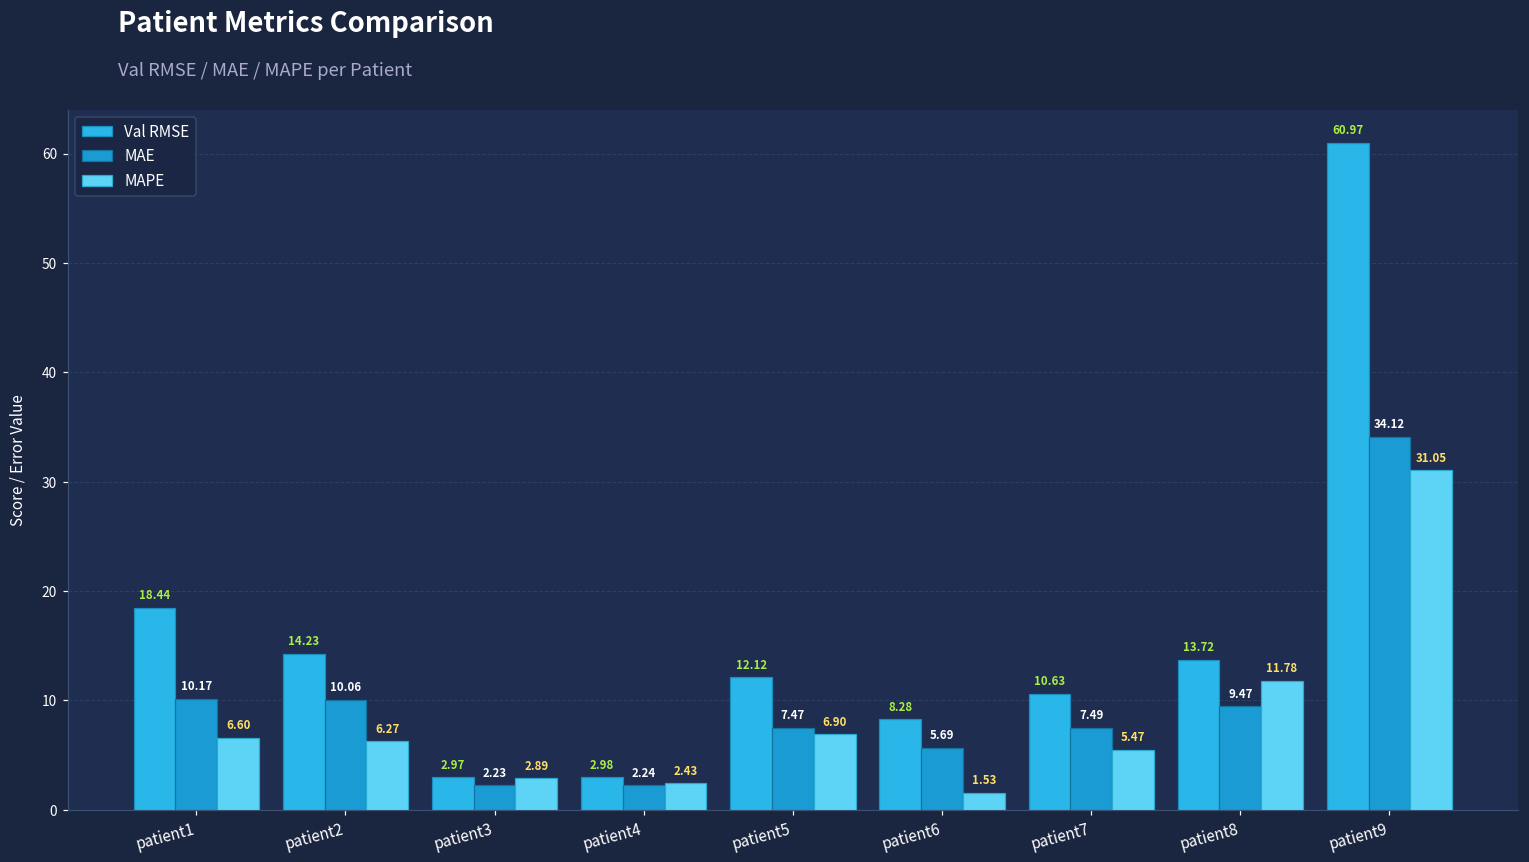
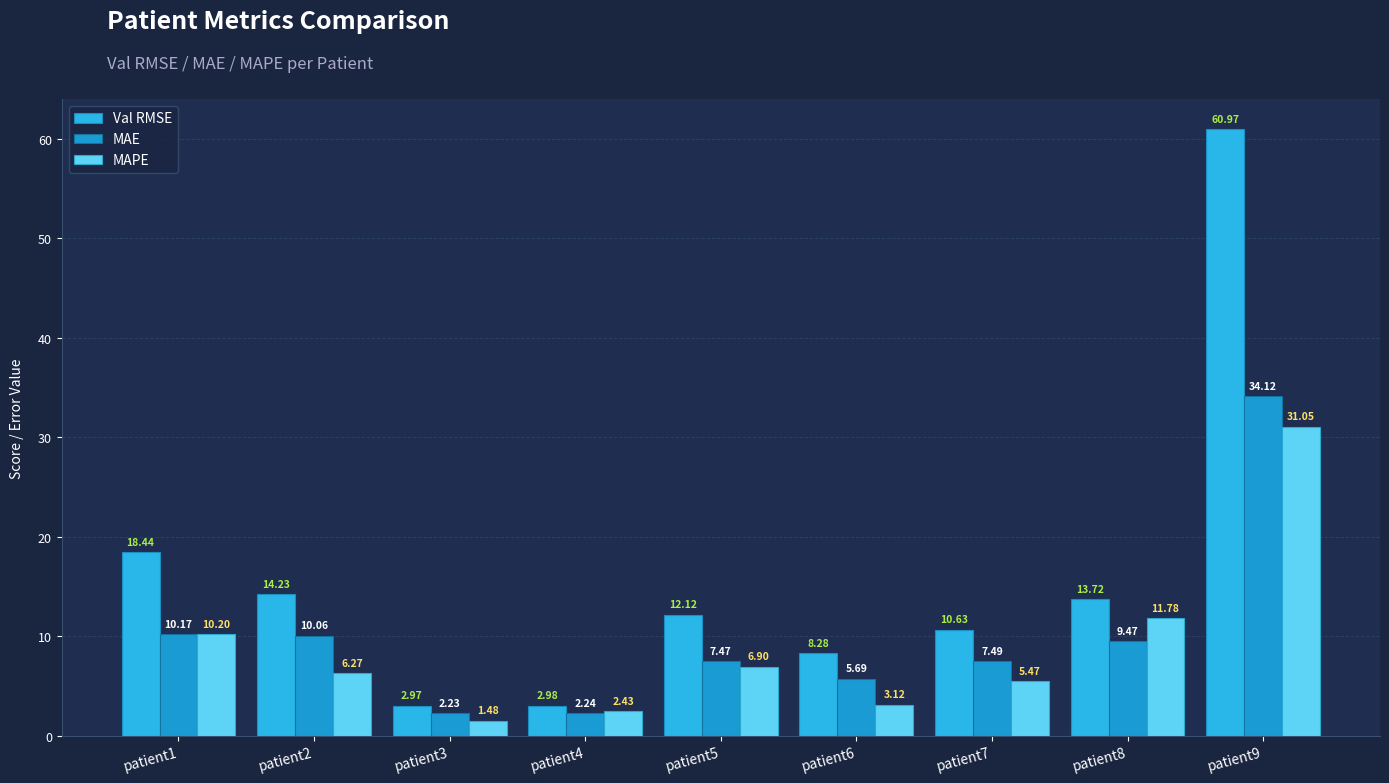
MAPE, patient1: 6.60 -> 10.20
MAPE, patient3: 2.89 -> 1.48
MAPE, patient6: 1.53 -> 3.12
